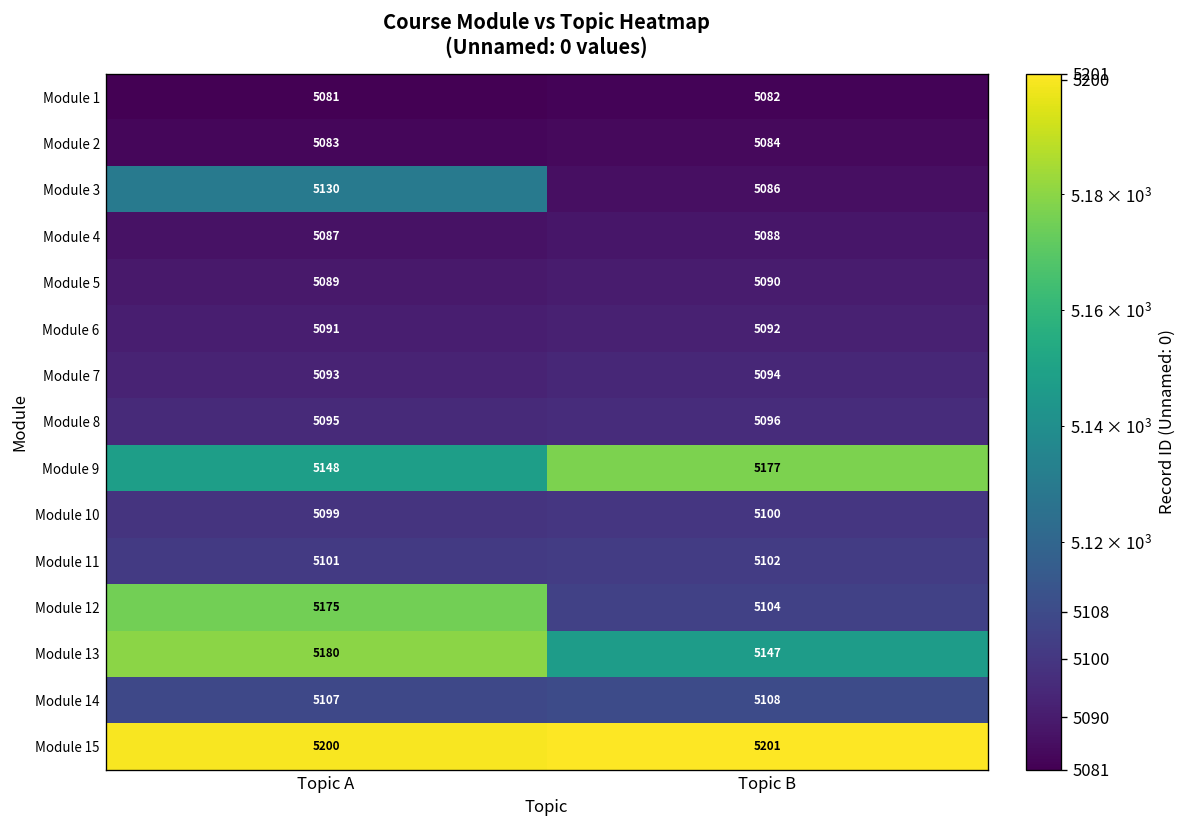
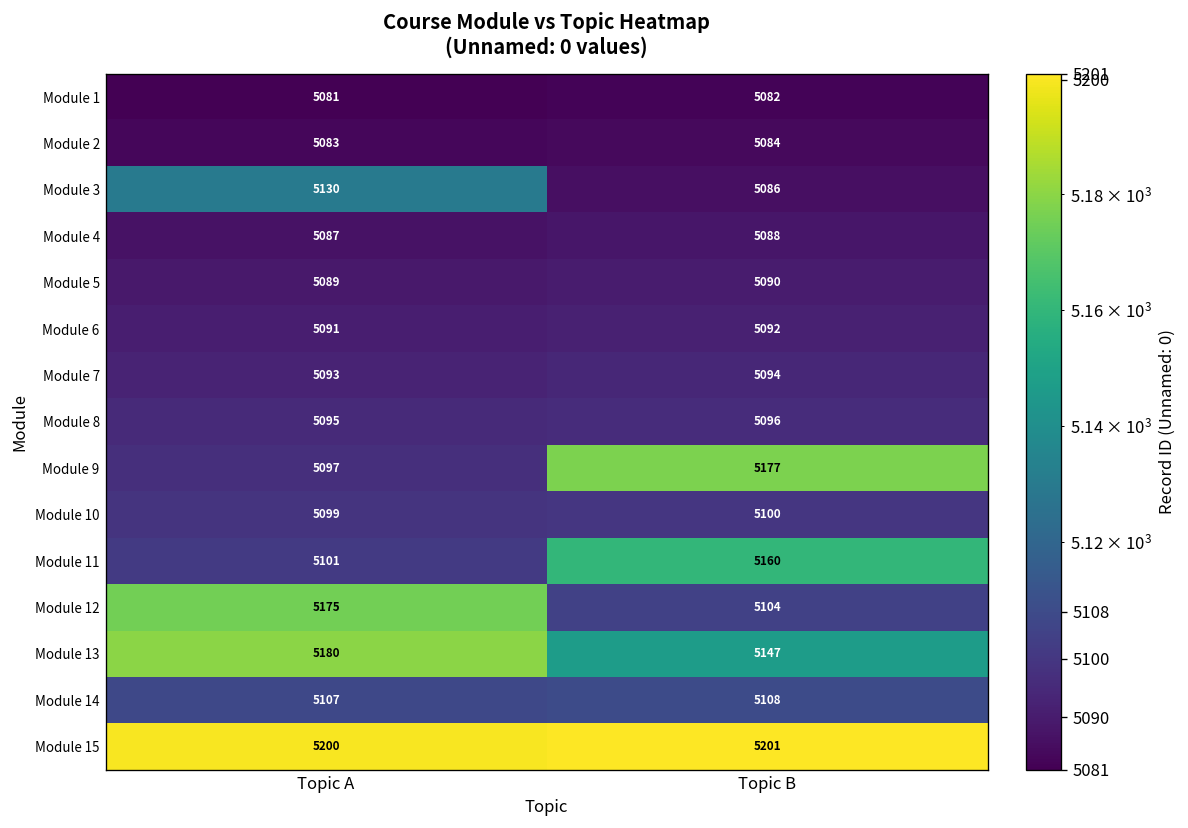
Module 9, Topic A: 5148 -> 5097
Module 11, Topic B: 5102 -> 5160
